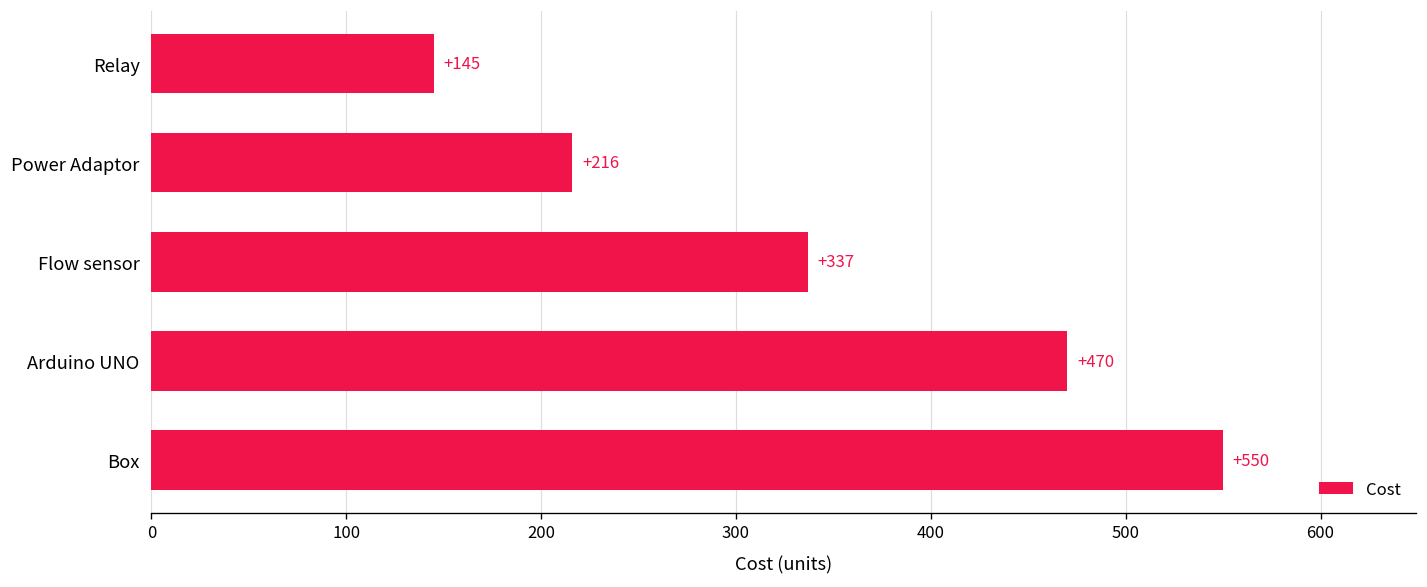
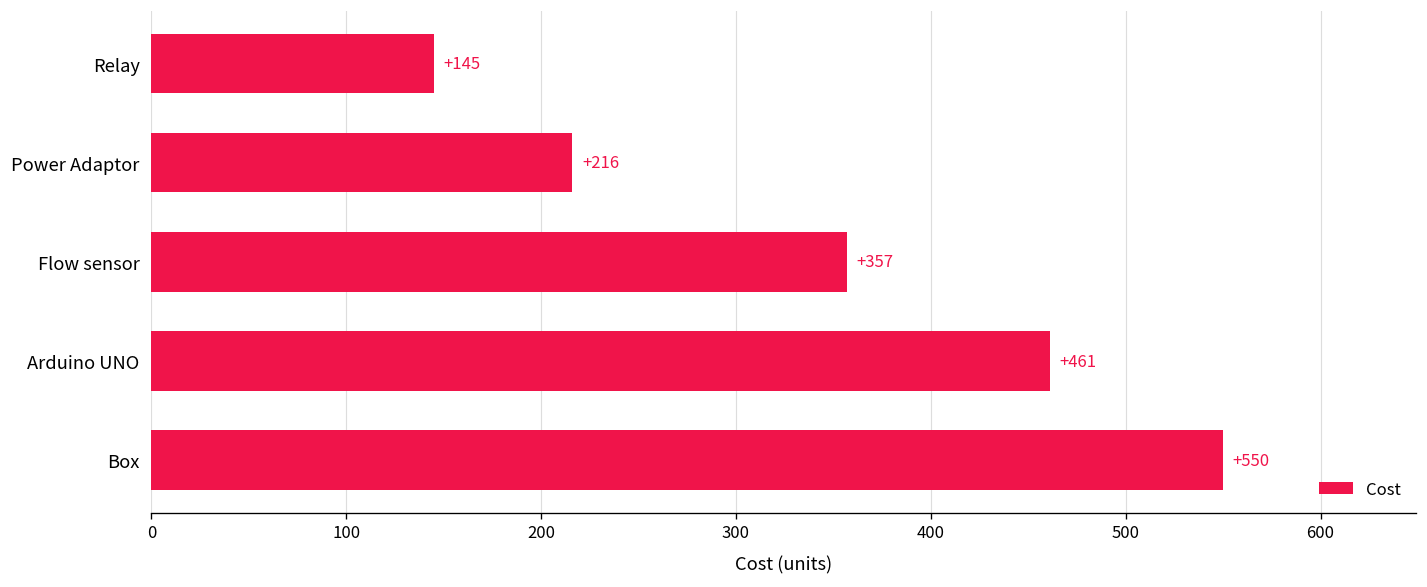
Flow sensor: +337 -> +357
Arduino UNO: +470 -> +461
